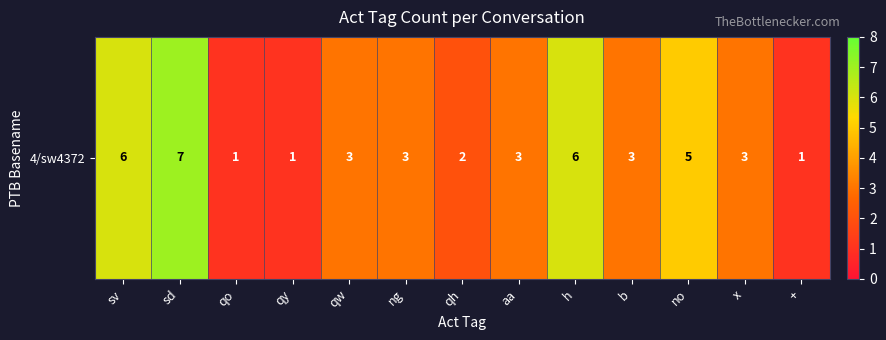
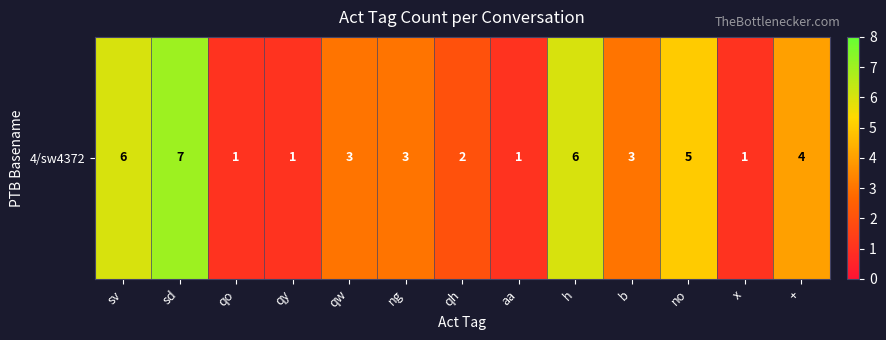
4/sw4372, aa: 3 -> 1
4/sw4372, x: 3 -> 1
4/sw4372, +: 1 -> 4
